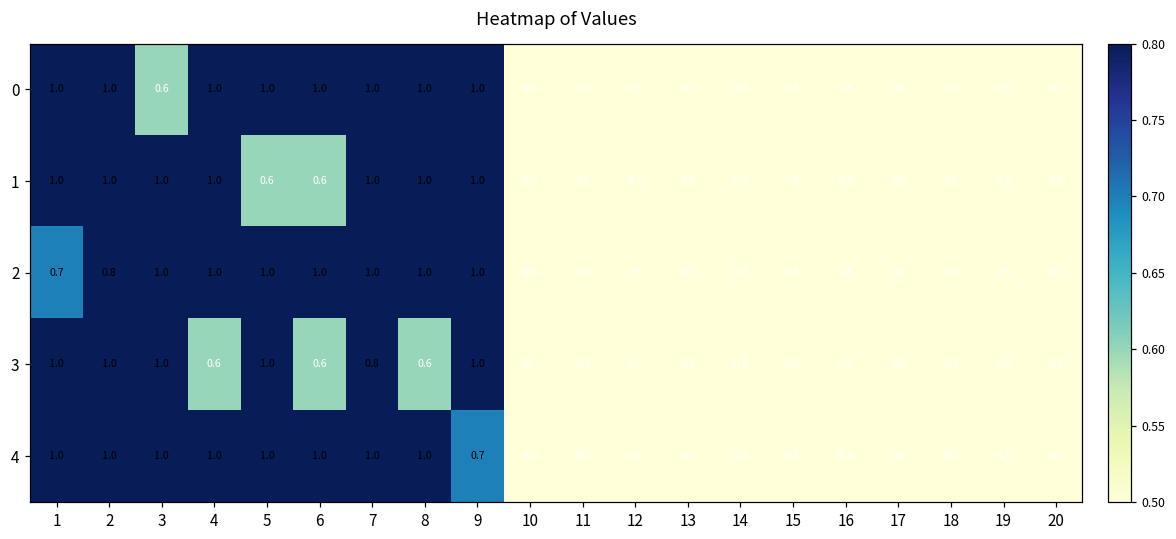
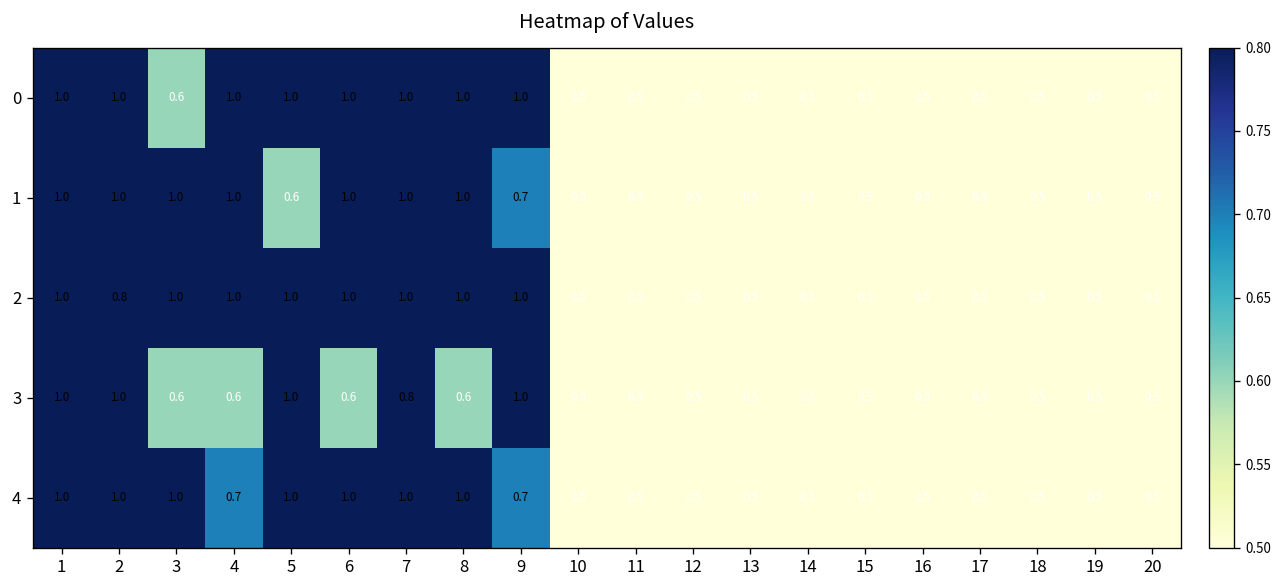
1, 6: 0.6 -> 1.0
1, 9: 1.0 -> 0.7
2, 1: 0.7 -> 1.0
3, 3: 1.0 -> 0.6
4, 4: 1.0 -> 0.7
